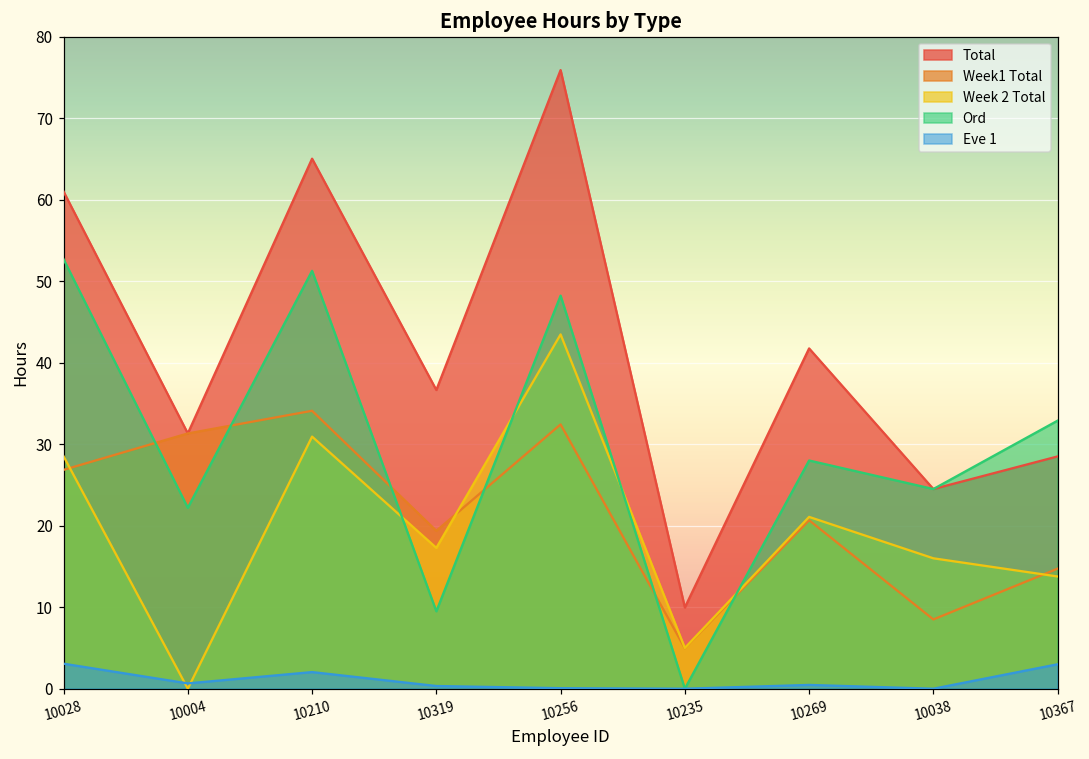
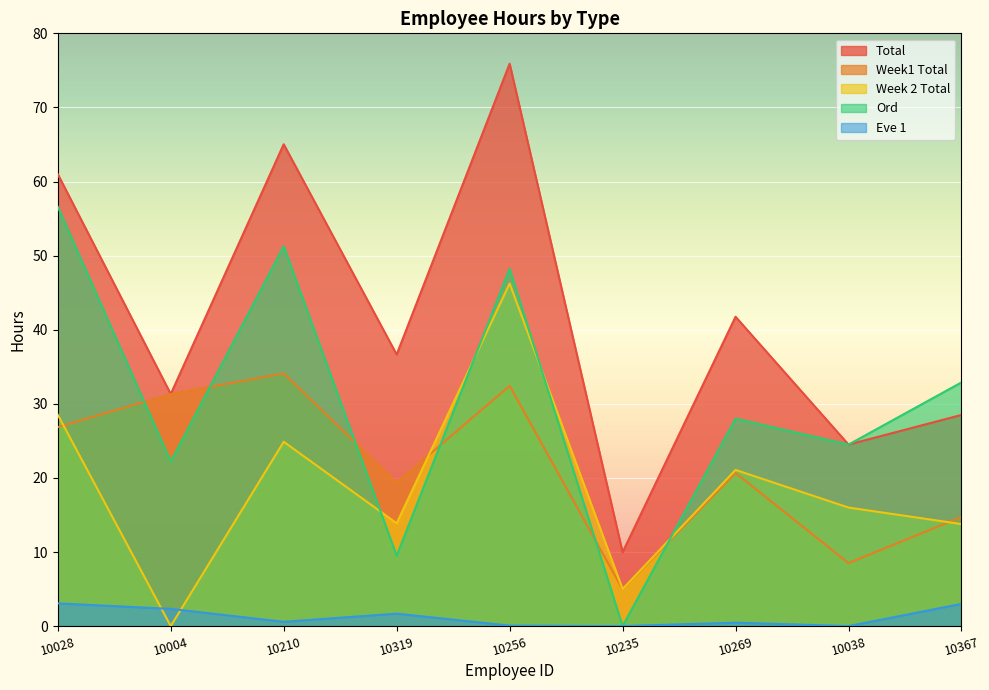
Ord, 10028: 53 -> 57
Eve 1, 10004: 1 -> 2
Week 2 Total, 10210: 31 -> 25
Eve 1, 10210: 2 -> 1
Week 2 Total, 10319: 17 -> 14
Eve 1, 10319: 0 -> 2
Week 2 Total, 10256: 43 -> 46
